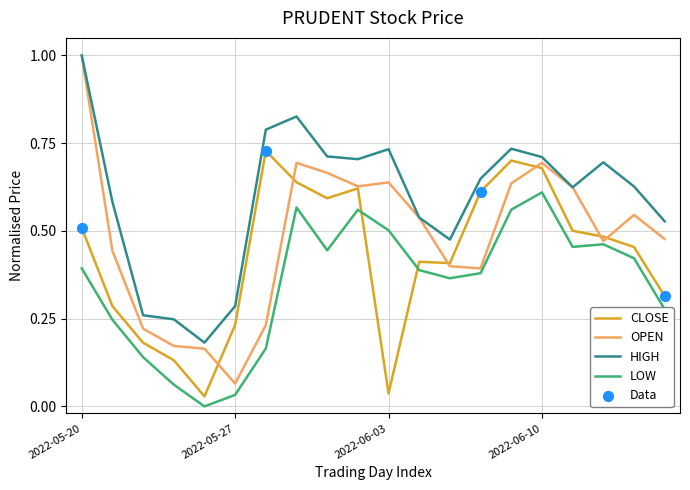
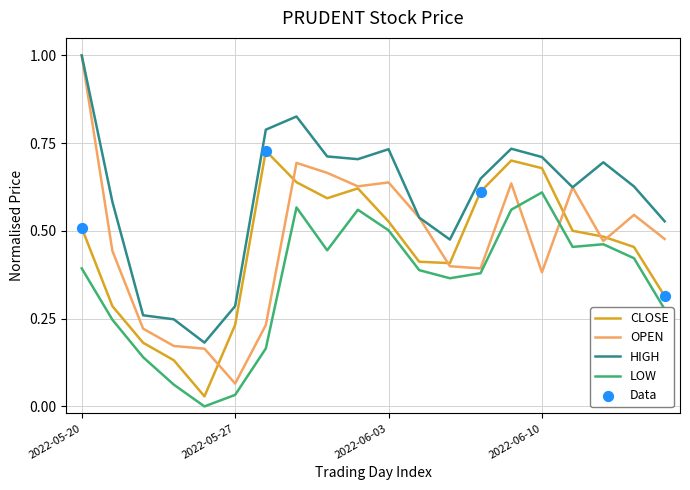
CLOSE, 2022-06-03: 0.04 -> 0.53
OPEN, 2022-06-10: 0.69 -> 0.38
